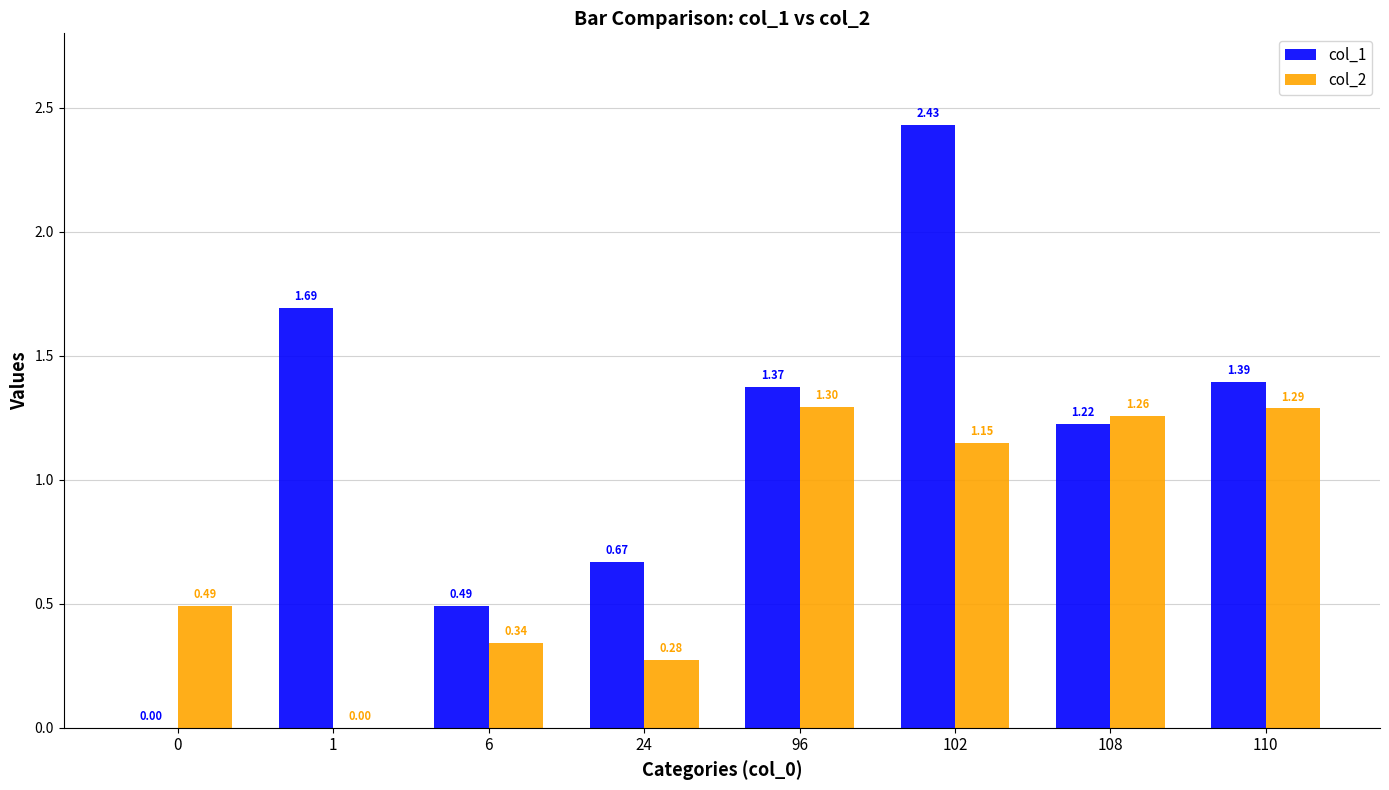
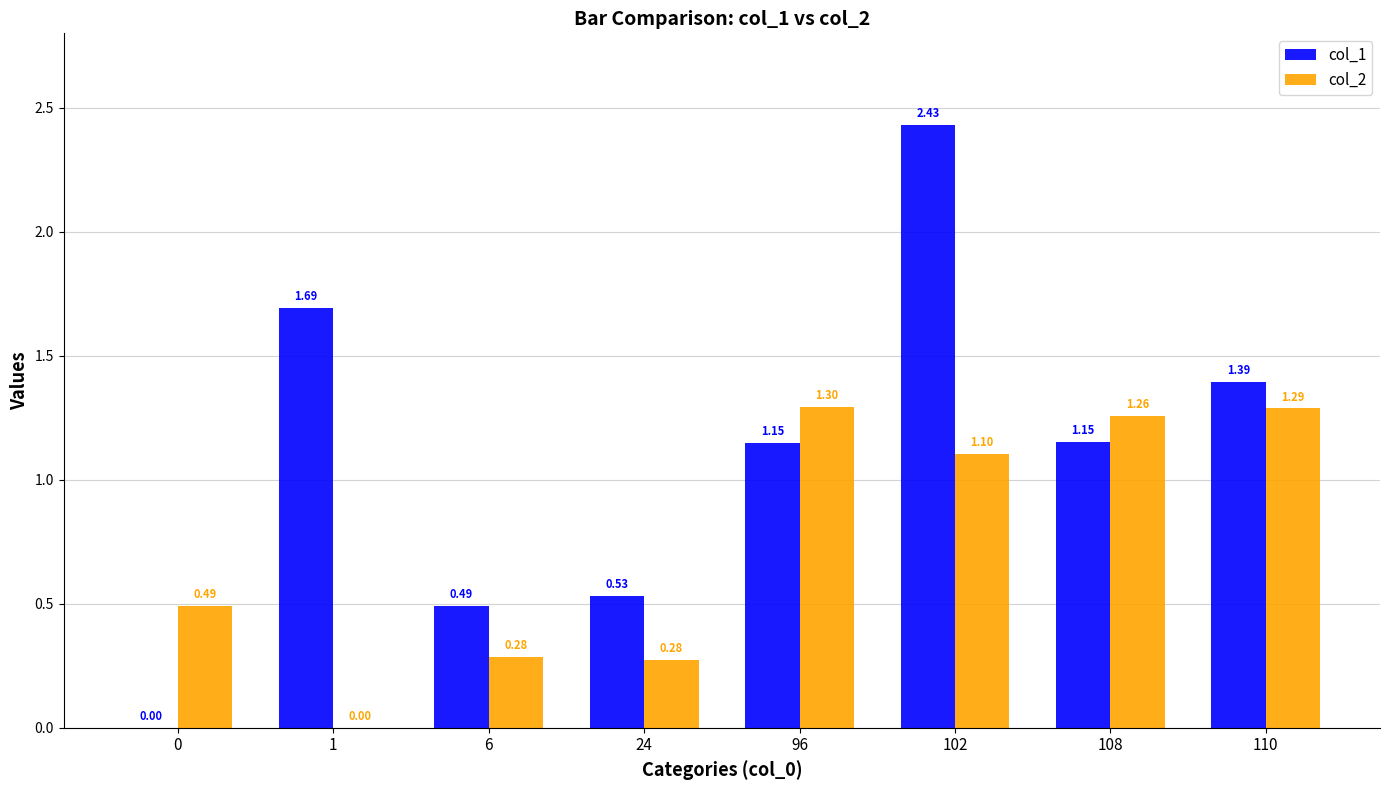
col_2, 6: 0.34 -> 0.28
col_1, 24: 0.67 -> 0.53
col_1, 96: 1.37 -> 1.15
col_2, 102: 1.15 -> 1.10
col_1, 108: 1.22 -> 1.15
